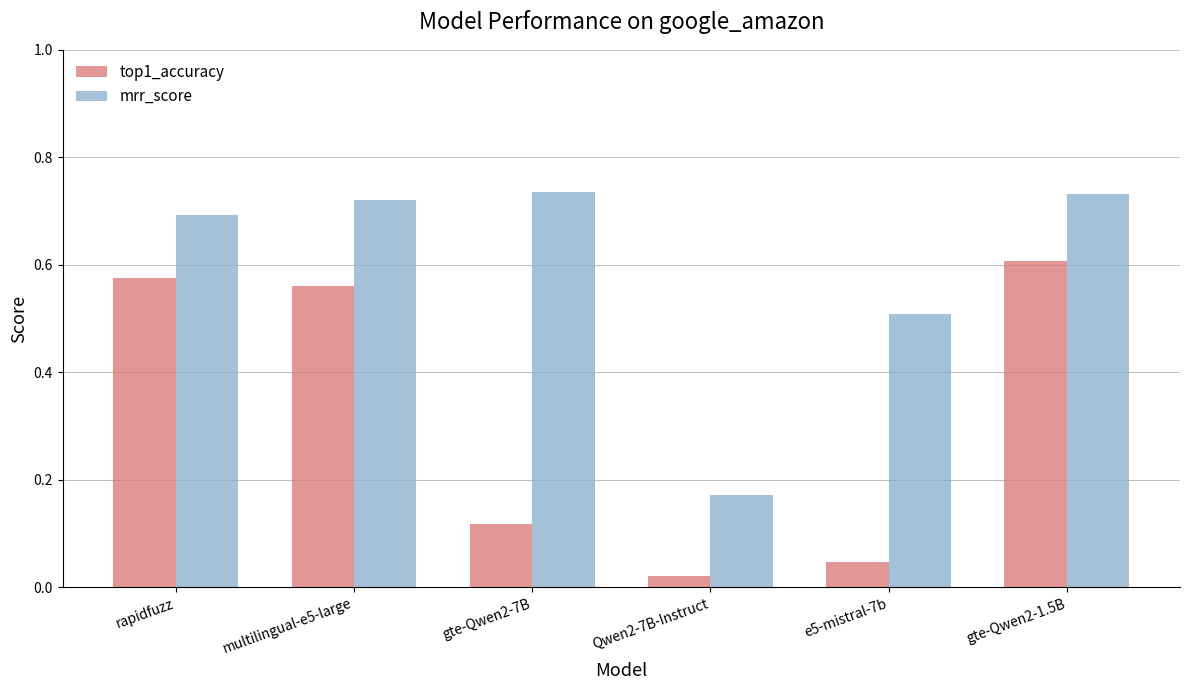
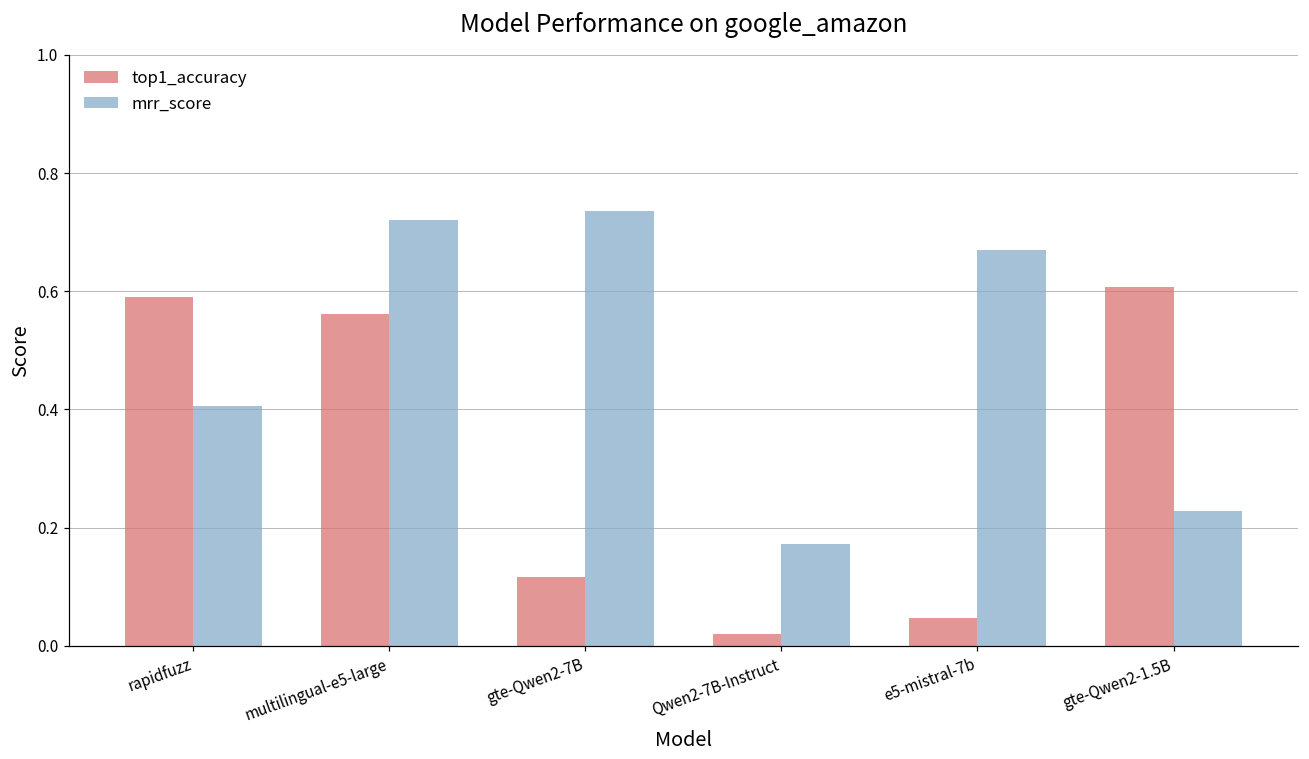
top1_accuracy, rapidfuzz: 0.57 -> 0.59
mrr_score, rapidfuzz: 0.69 -> 0.41
mrr_score, e5-mistral-7b: 0.51 -> 0.67
mrr_score, gte-Qwen2-1.5B: 0.73 -> 0.23
